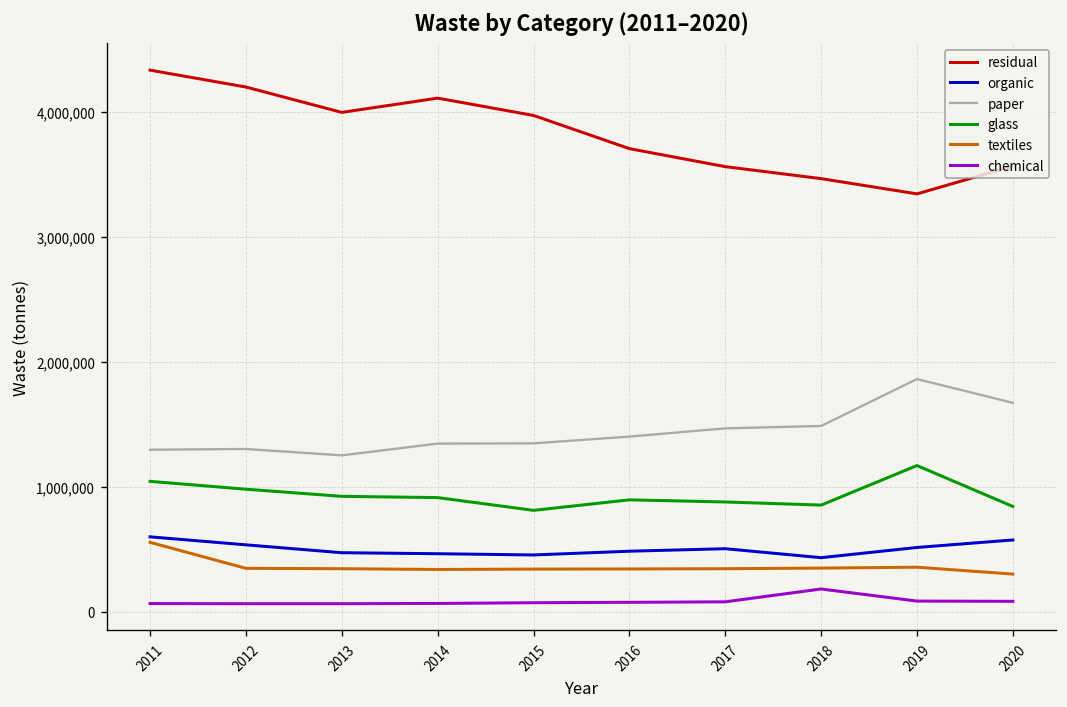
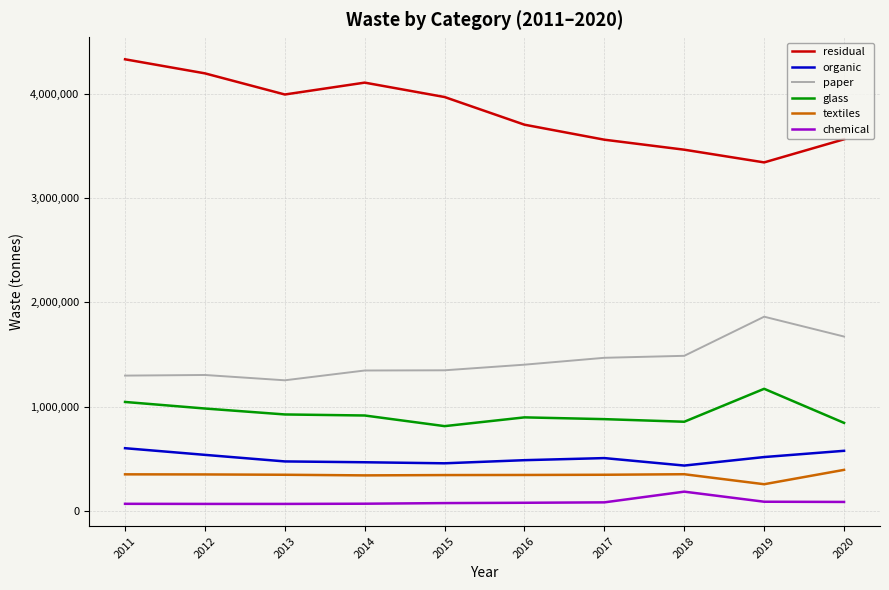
textiles, 2011: 560,000 -> 350,000
textiles, 2019: 360,000 -> 250,000
textiles, 2020: 300,000 -> 390,000
